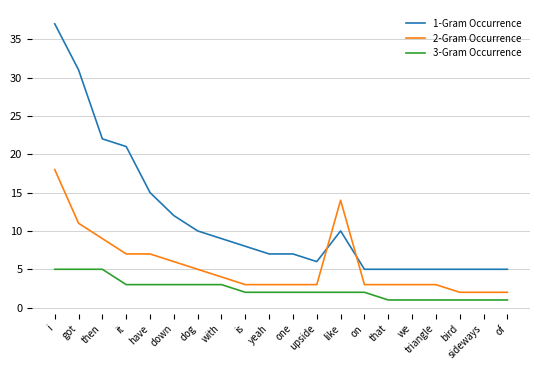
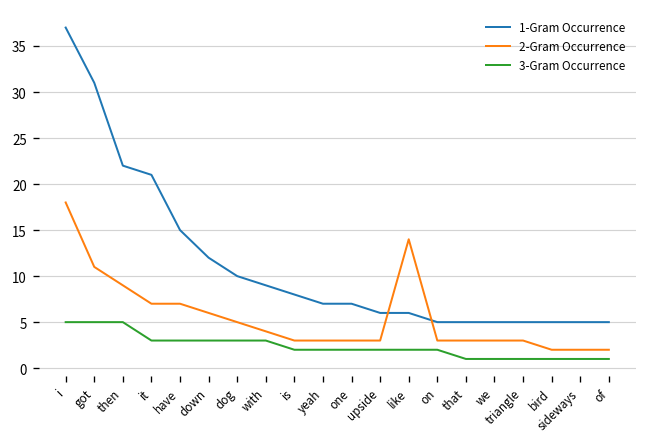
1-Gram Occurrence, like: 10 -> 6
